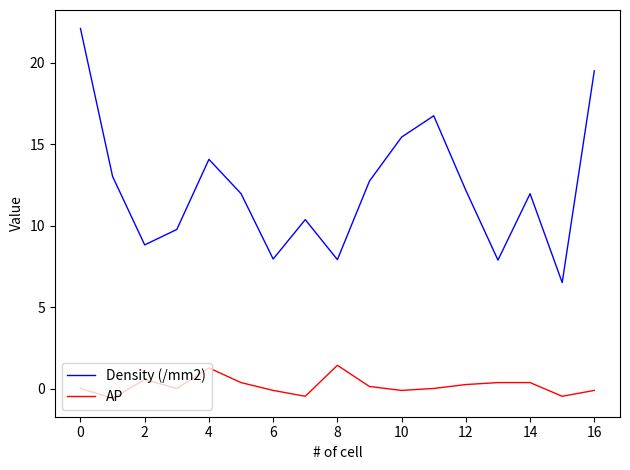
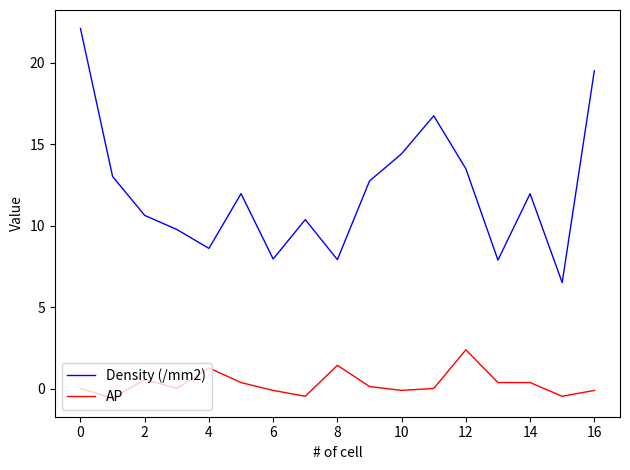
Density (/mm2), 2: 8.8 -> 10.6
Density (/mm2), 4: 14.1 -> 8.6
Density (/mm2), 10: 15.4 -> 14.4
Density (/mm2), 12: 12.2 -> 13.5
AP, 12: 0.3 -> 2.4
